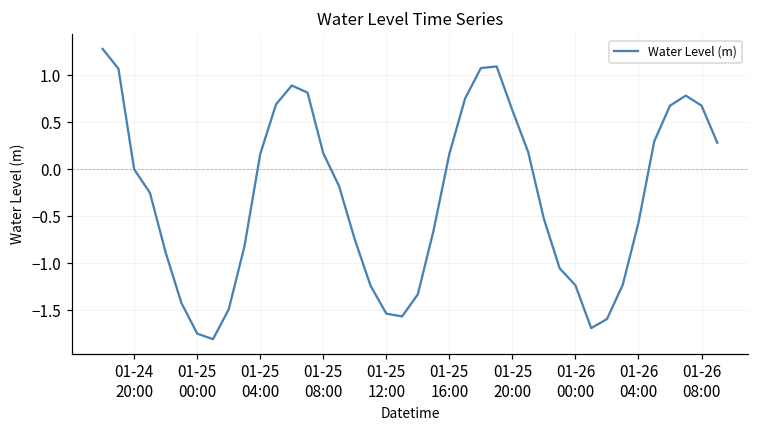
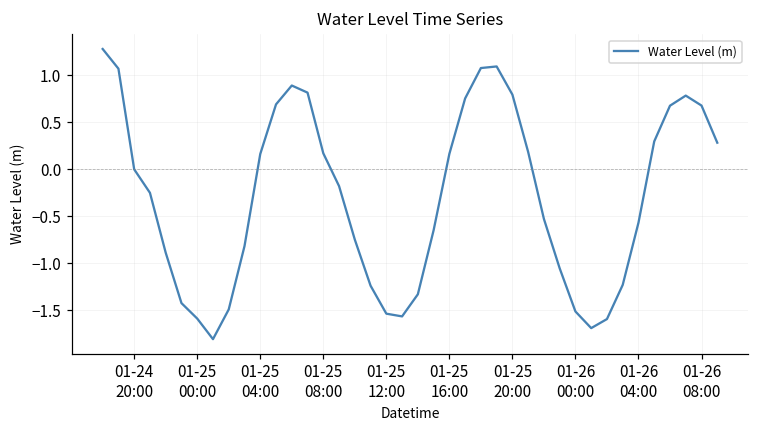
01-25 00:00: -1.7 -> -1.6
01-25 20:00: 0.6 -> 0.8
01-26 00:00: -1.2 -> -1.5
